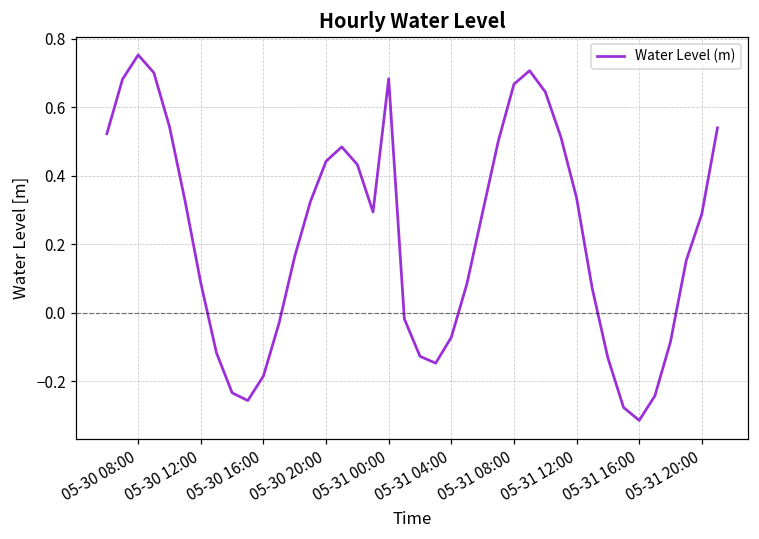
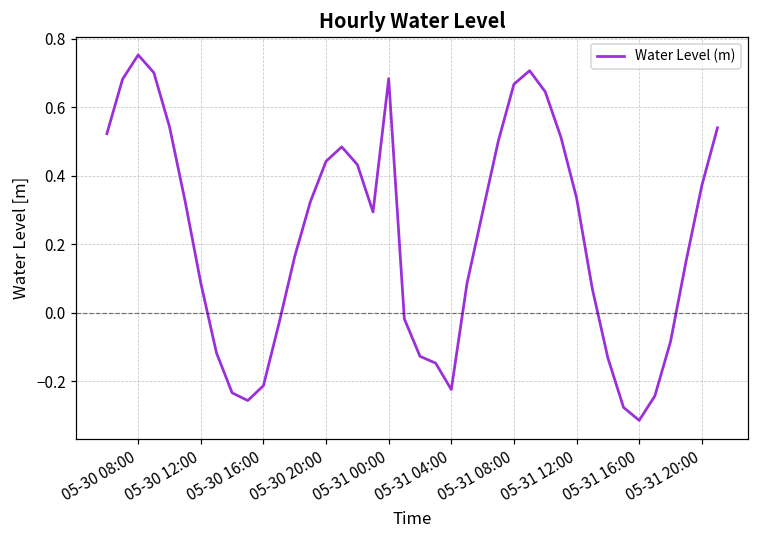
05-30 16:00: -0.18 -> -0.21
05-31 04:00: -0.07 -> -0.22
05-31 20:00: 0.29 -> 0.37
